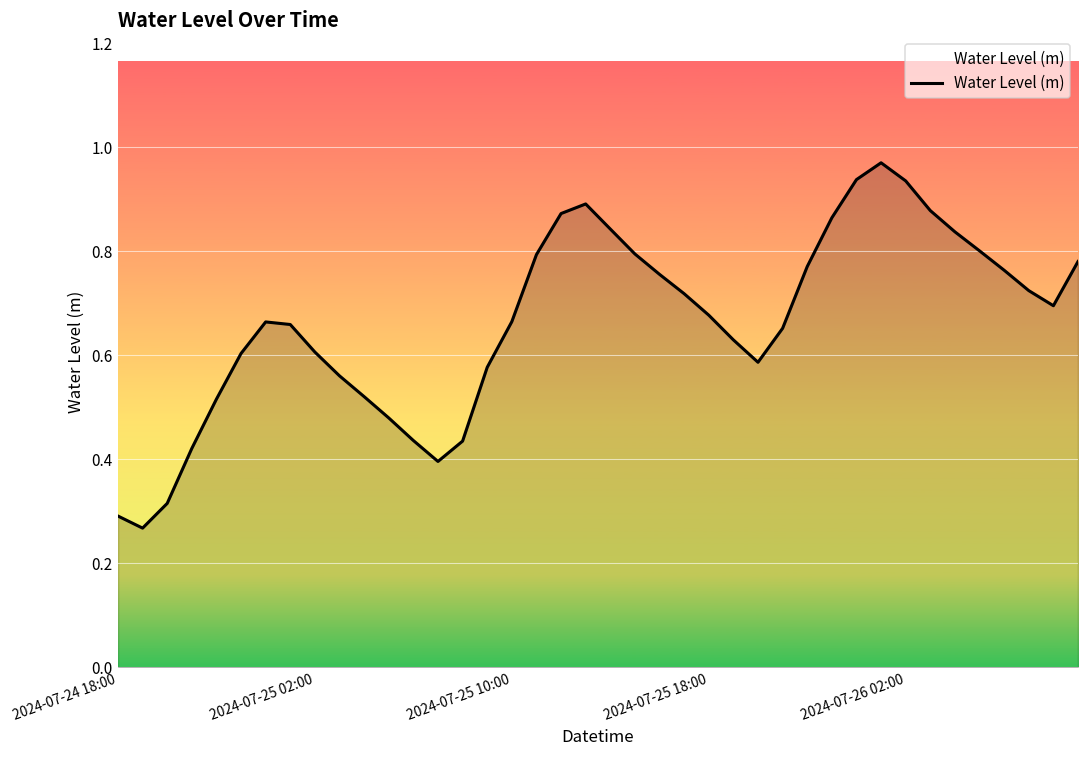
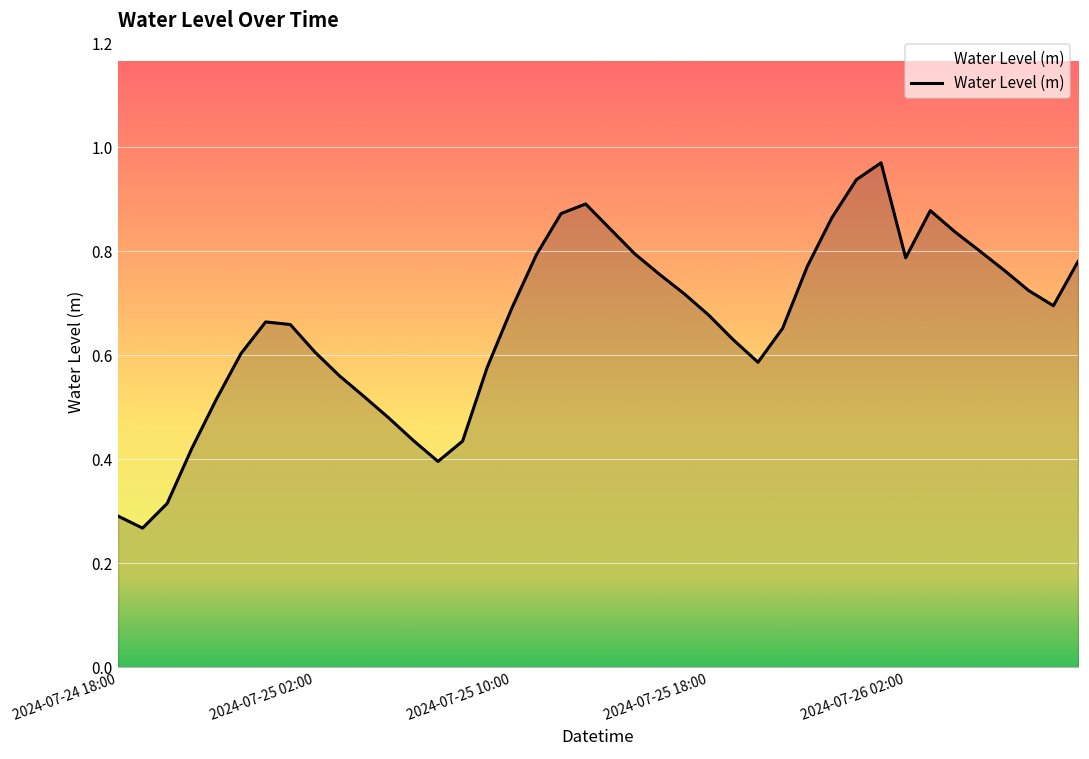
2024-07-25 10:00: 0.66 -> 0.69
2024-07-26 02:00: 0.94 -> 0.79
